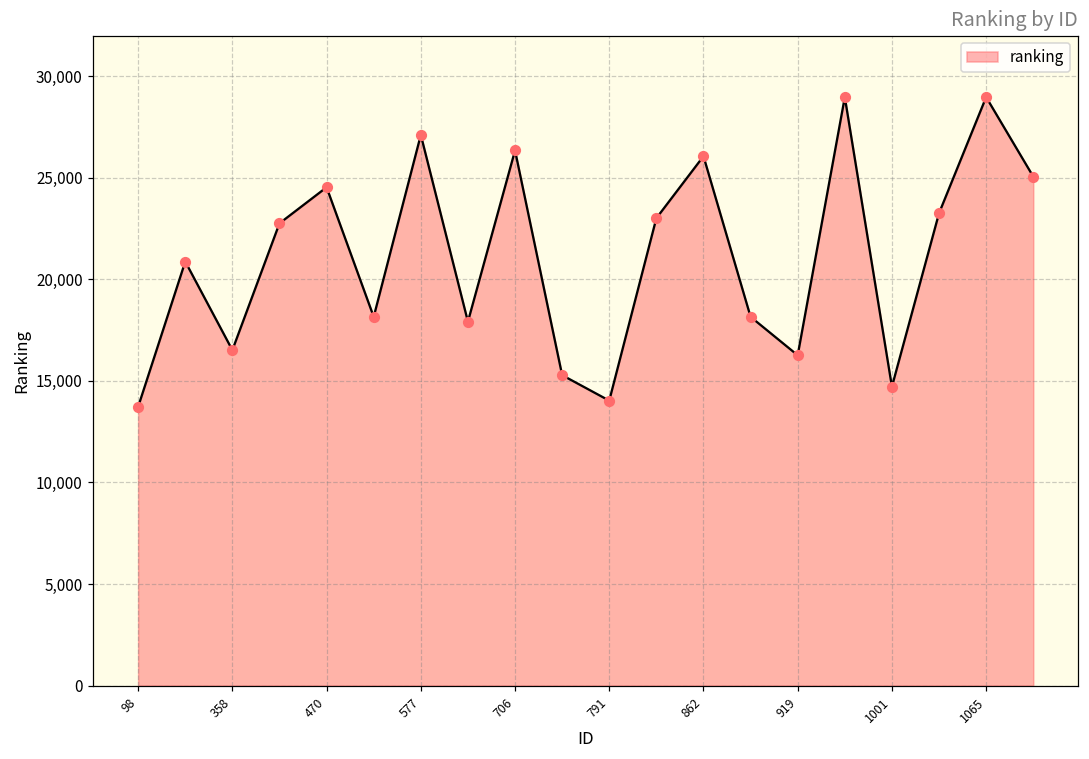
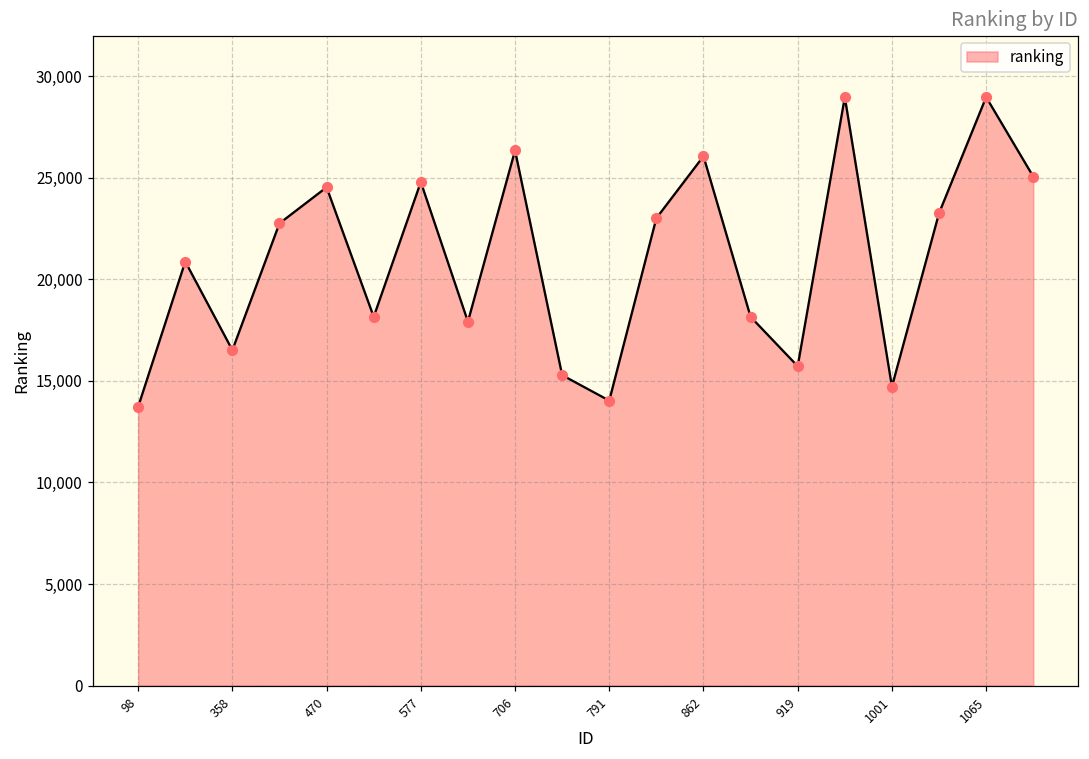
577: 27,100 -> 24,800
919: 16,300 -> 15,700
